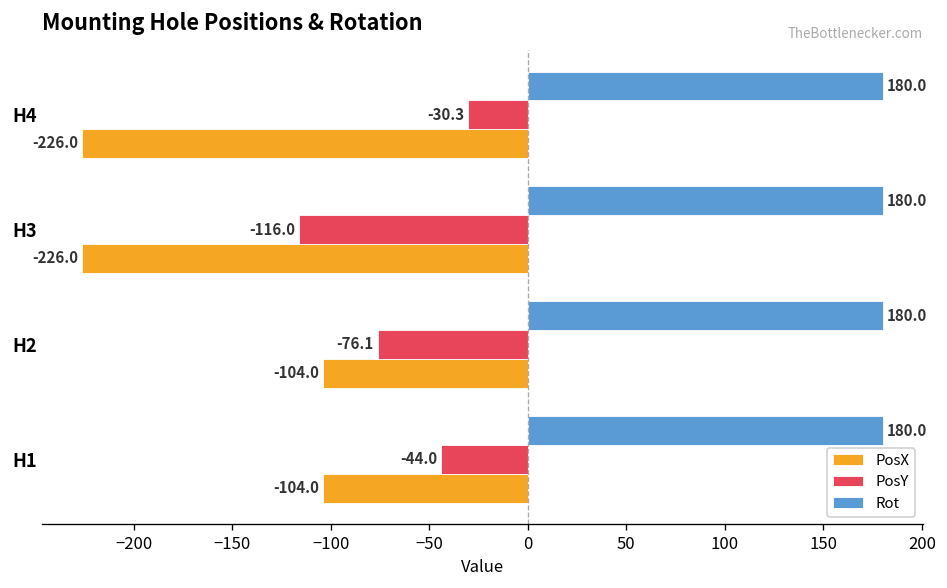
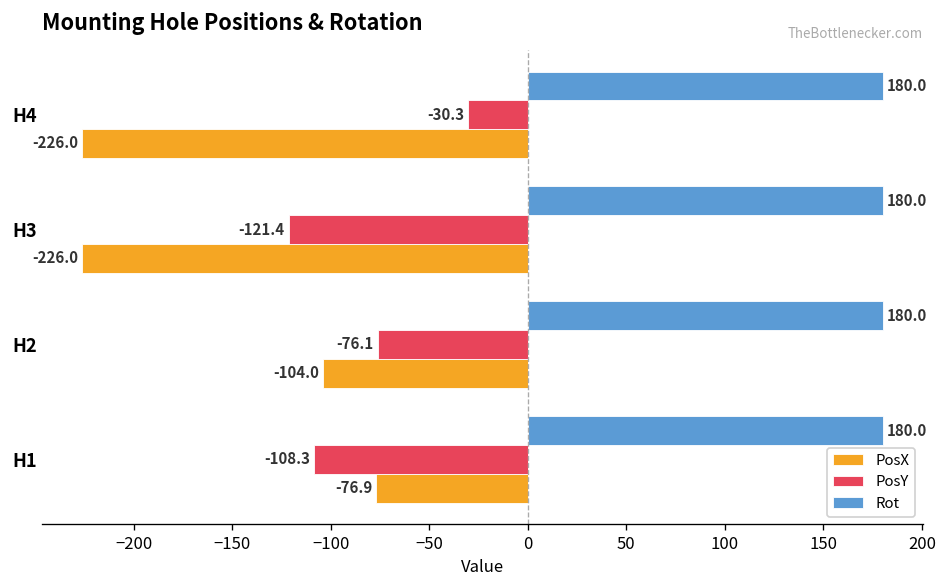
PosY, H3: -116.0 -> -121.4
PosY, H1: -44.0 -> -108.3
PosX, H1: -104.0 -> -76.9
